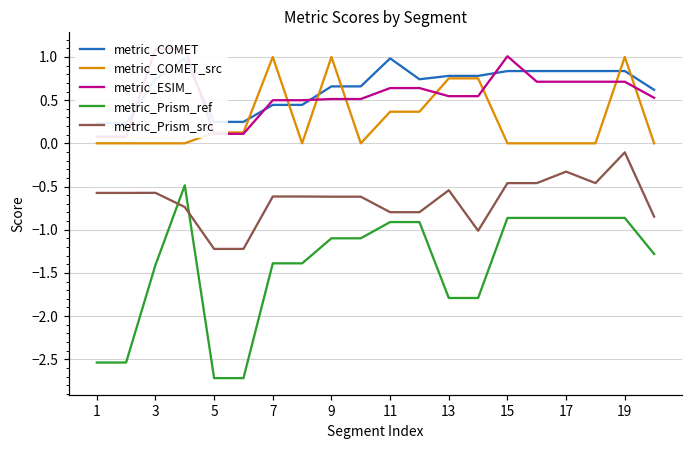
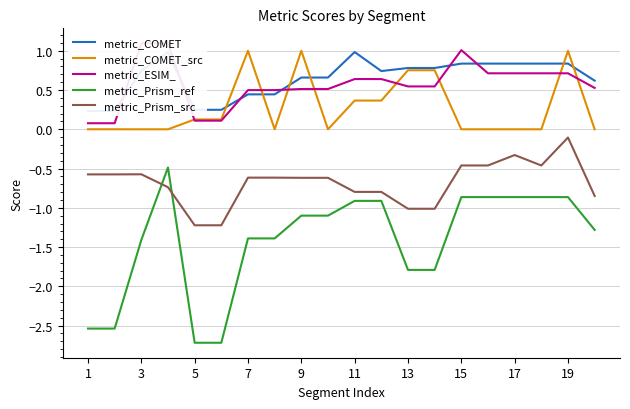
metric_Prism_src, 13: -0.5 -> -1.0
